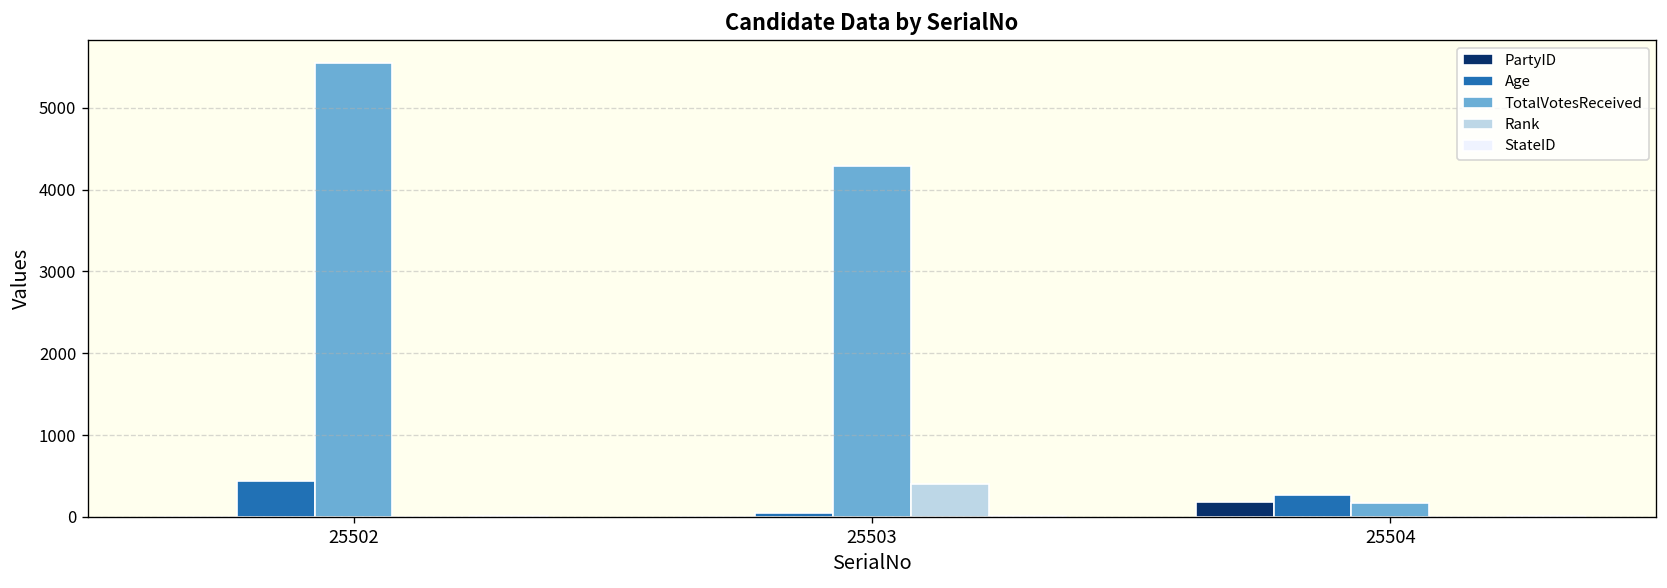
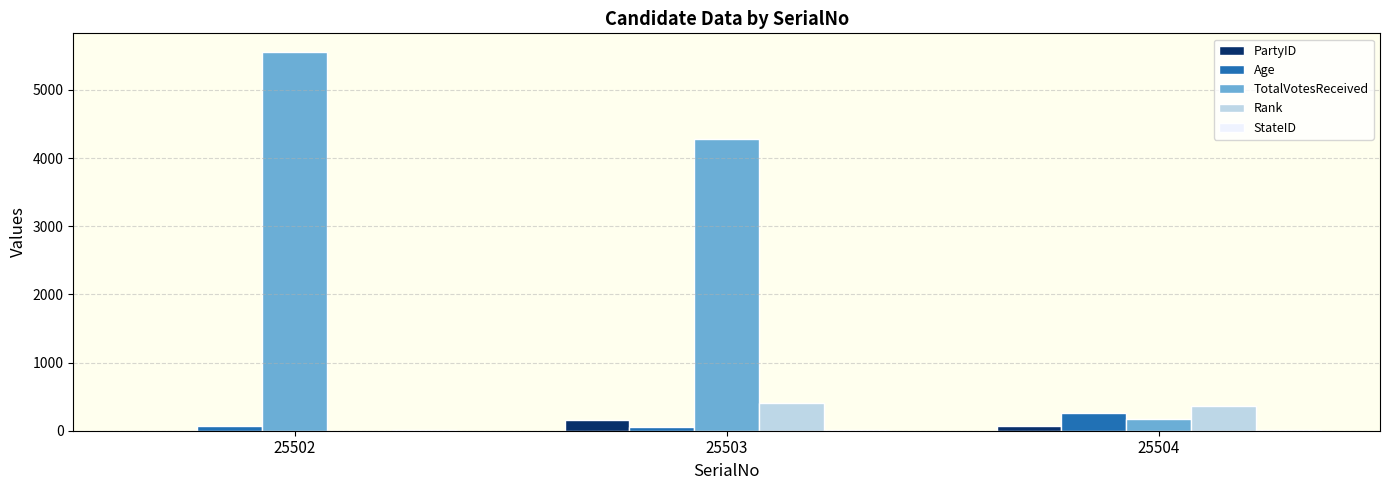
Age, 25502: 400 -> 100
PartyID, 25503: 0 -> 200
PartyID, 25504: 200 -> 100
Rank, 25504: 0 -> 400
